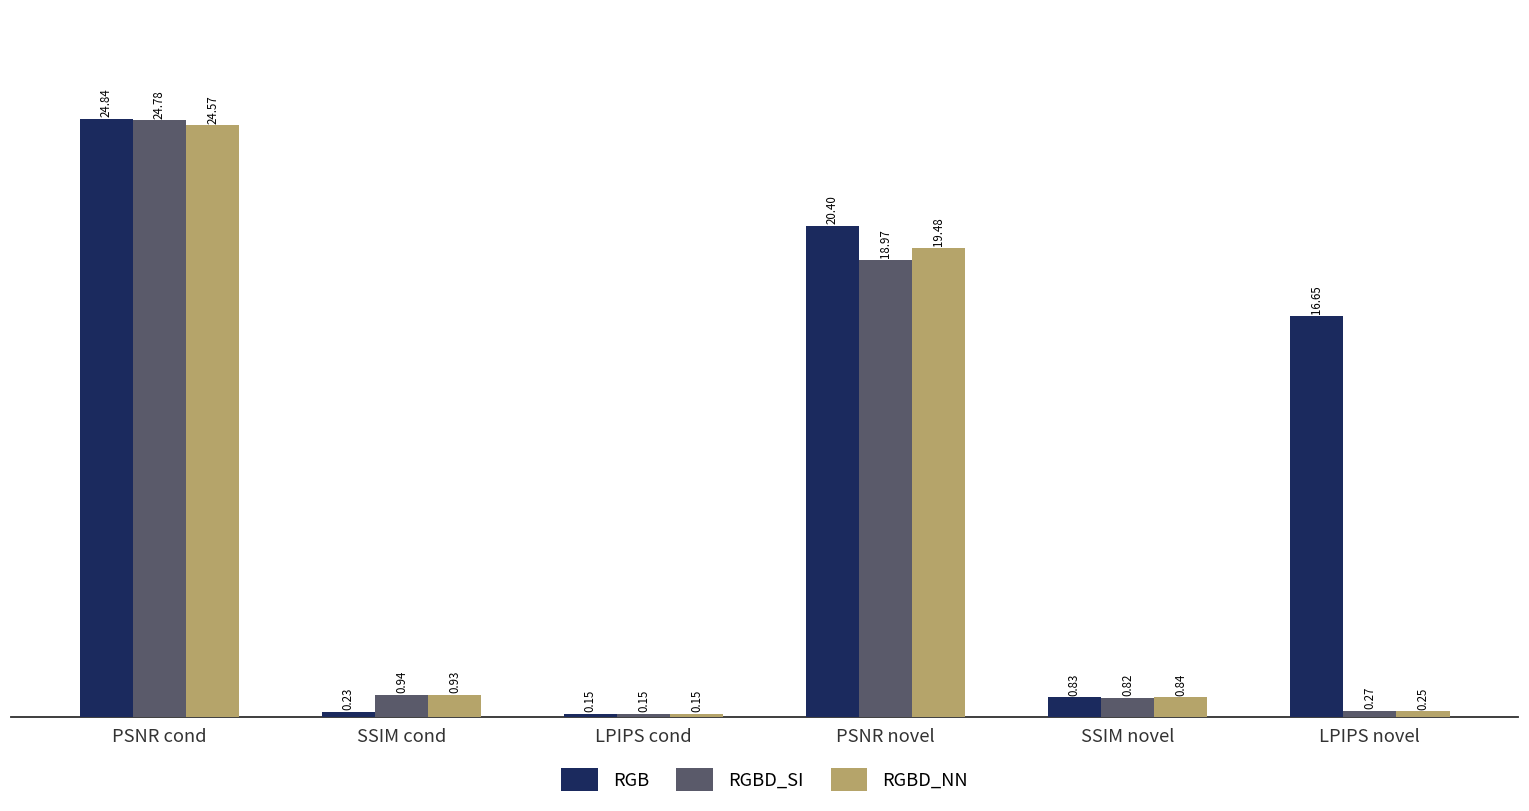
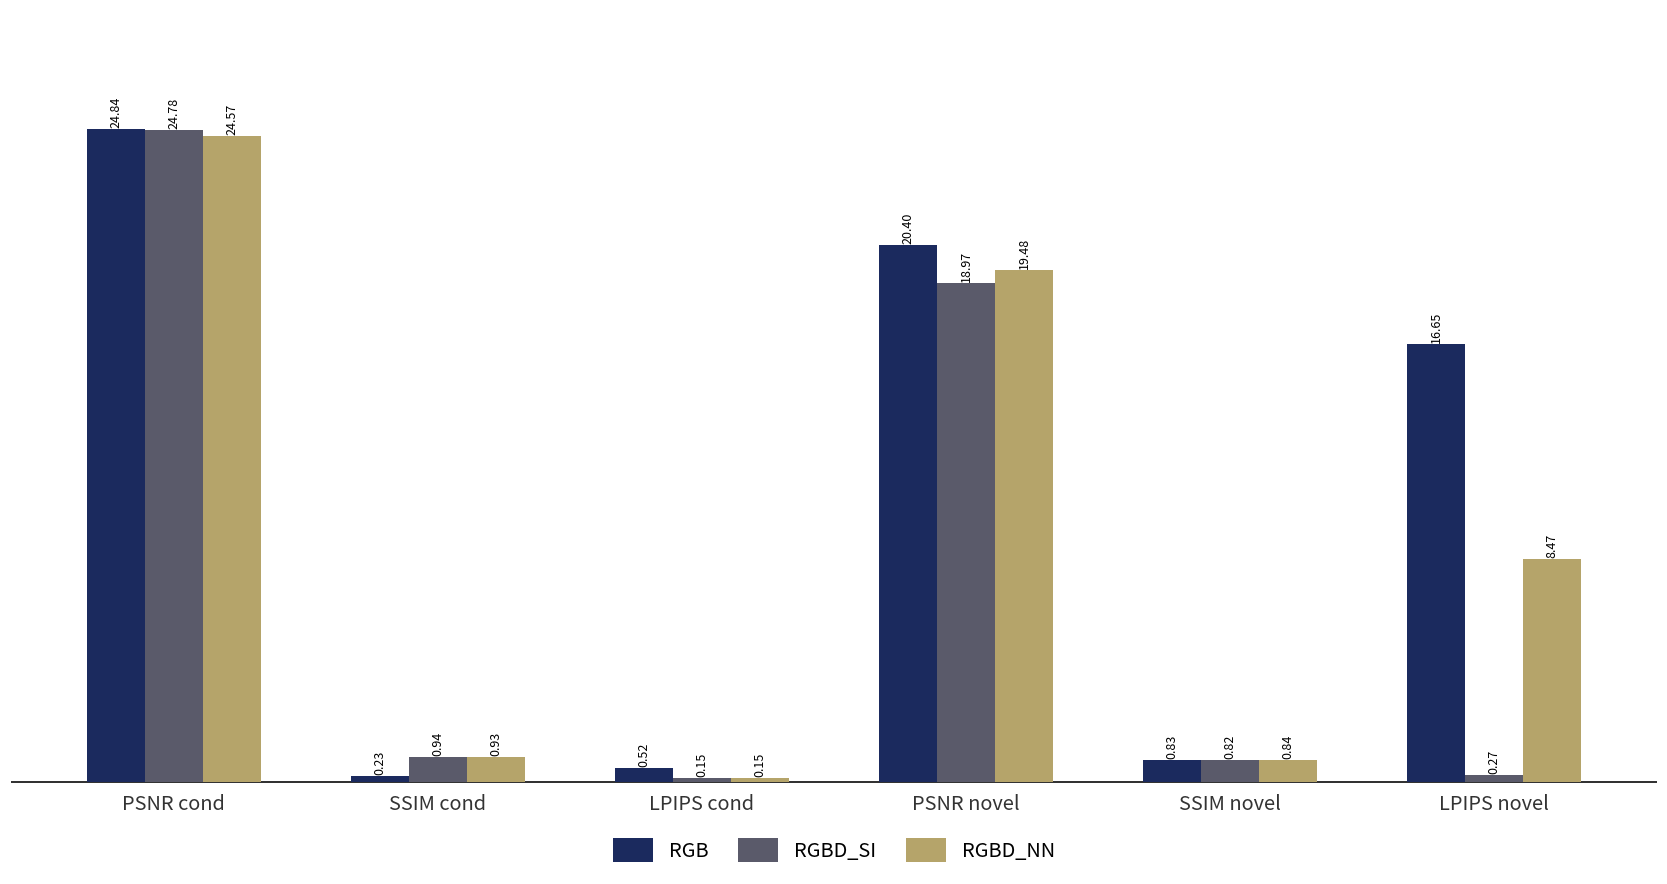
RGB, LPIPS cond: 0.15 -> 0.52
RGBD_NN, LPIPS novel: 0.25 -> 8.47
